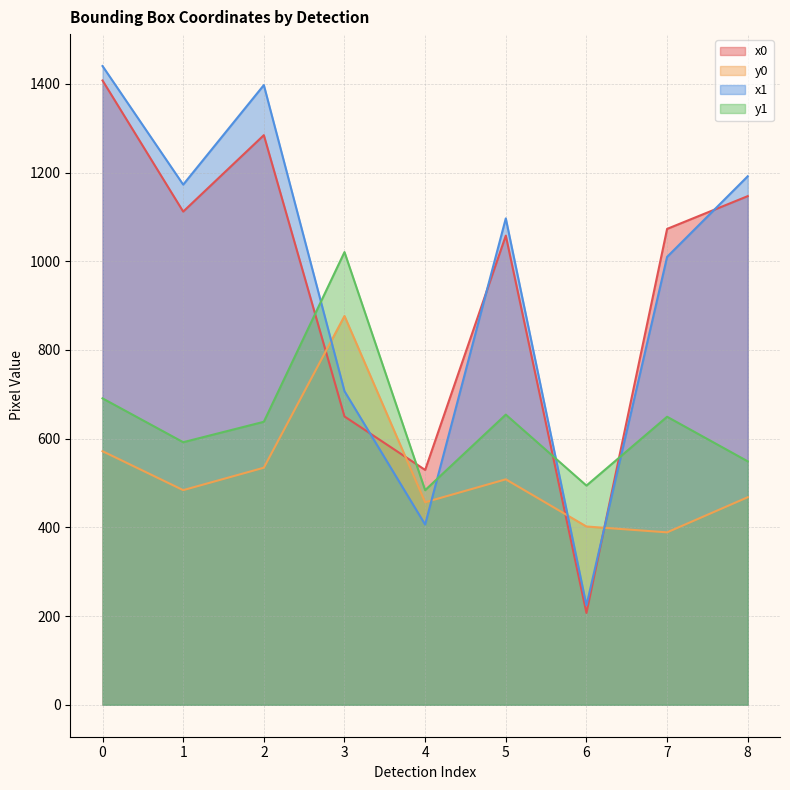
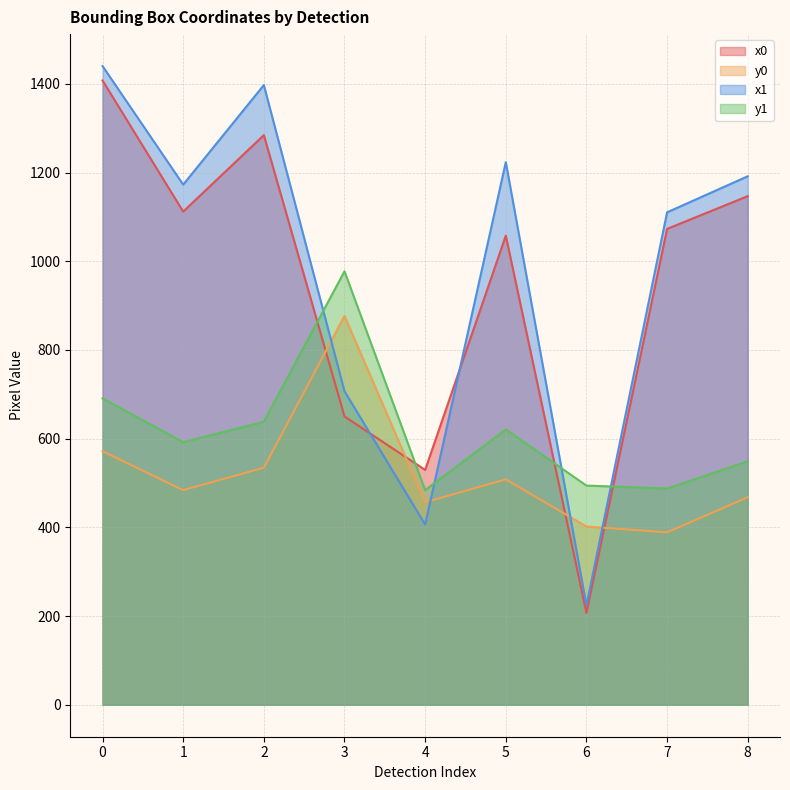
y1, 3: 1020 -> 980
x1, 5: 1100 -> 1220
y1, 5: 650 -> 620
x1, 7: 1010 -> 1110
y1, 7: 650 -> 490
